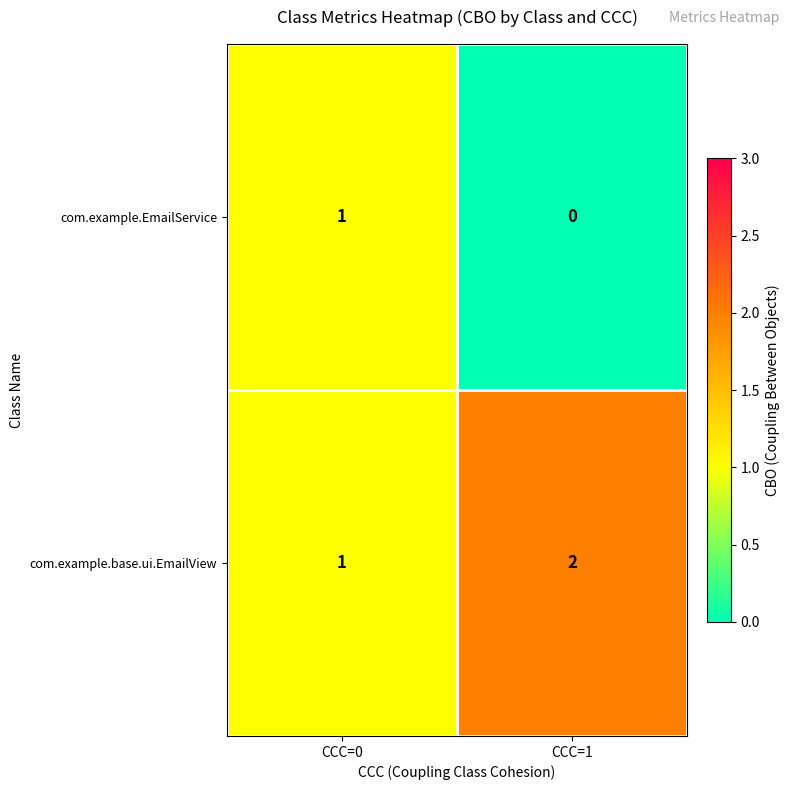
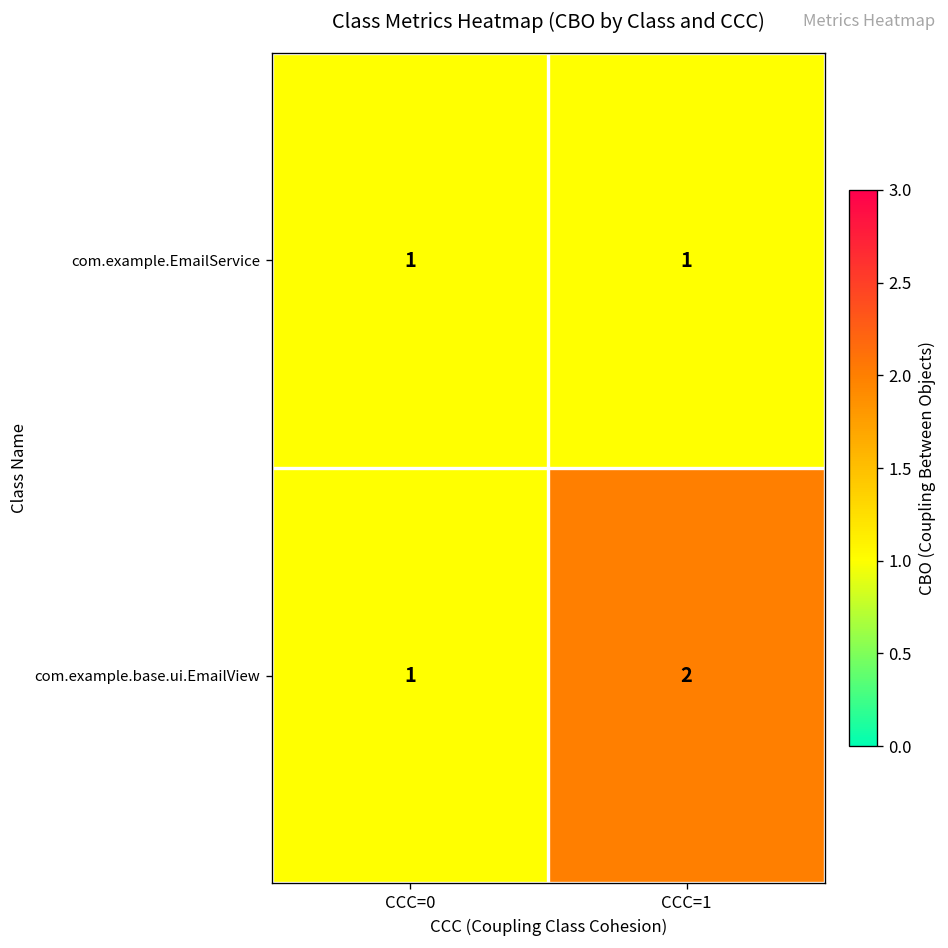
com.example.EmailService, CCC=1: 0 -> 1
